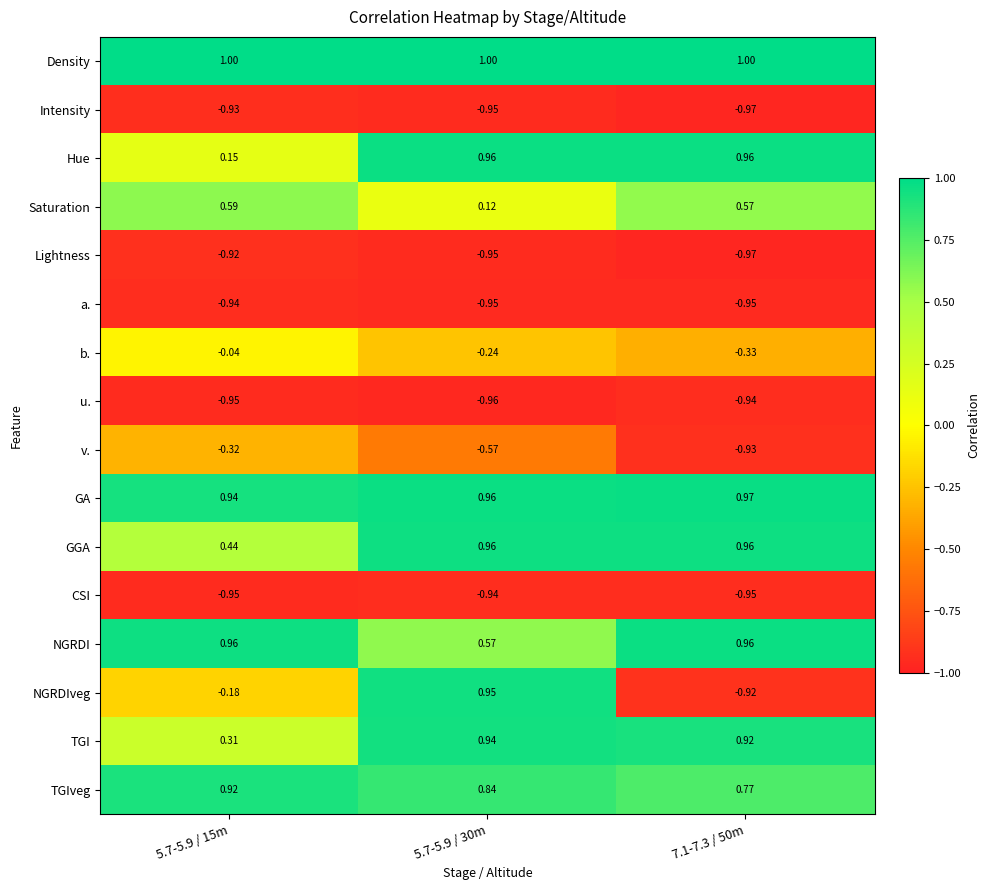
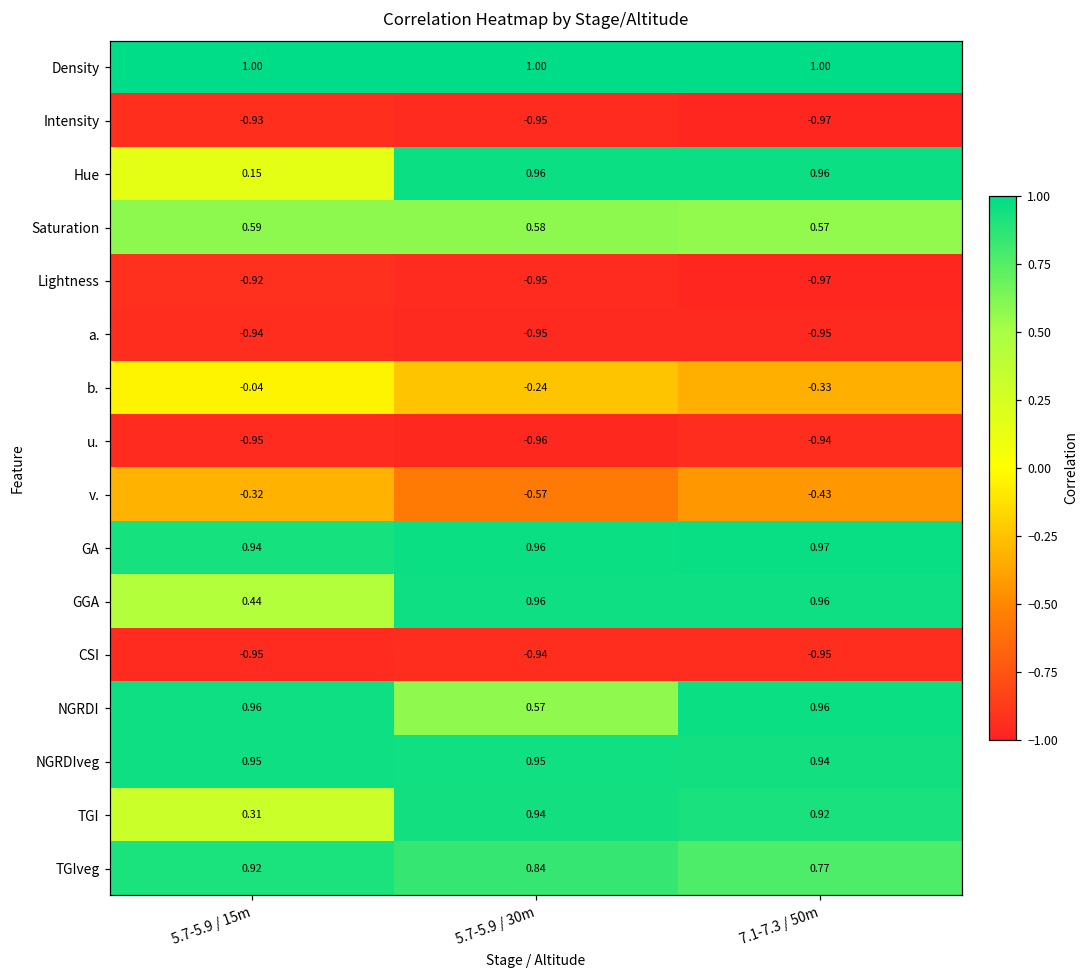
Saturation, 5.7-5.9 / 30m: 0.12 -> 0.58
v., 7.1-7.3 / 50m: -0.93 -> -0.43
NGRDIveg, 5.7-5.9 / 15m: -0.18 -> 0.95
NGRDIveg, 7.1-7.3 / 50m: -0.92 -> 0.94
